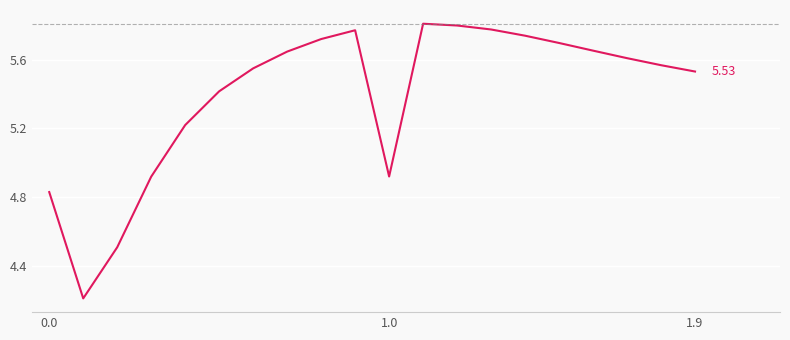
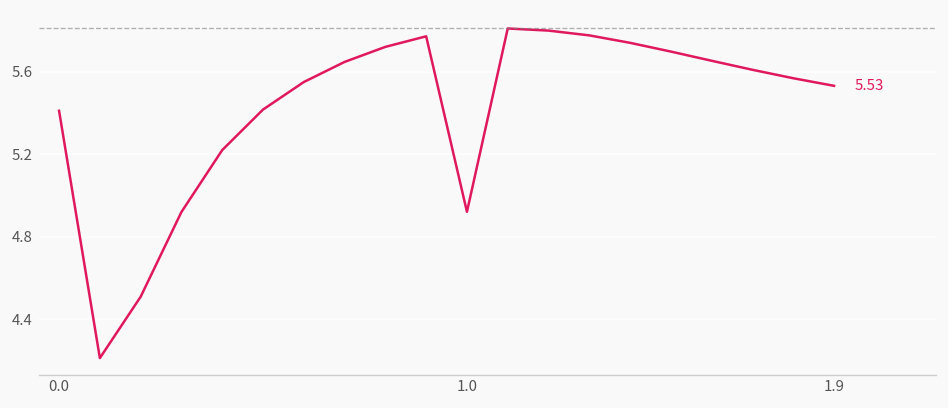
0.0: 4.83 -> 5.41
